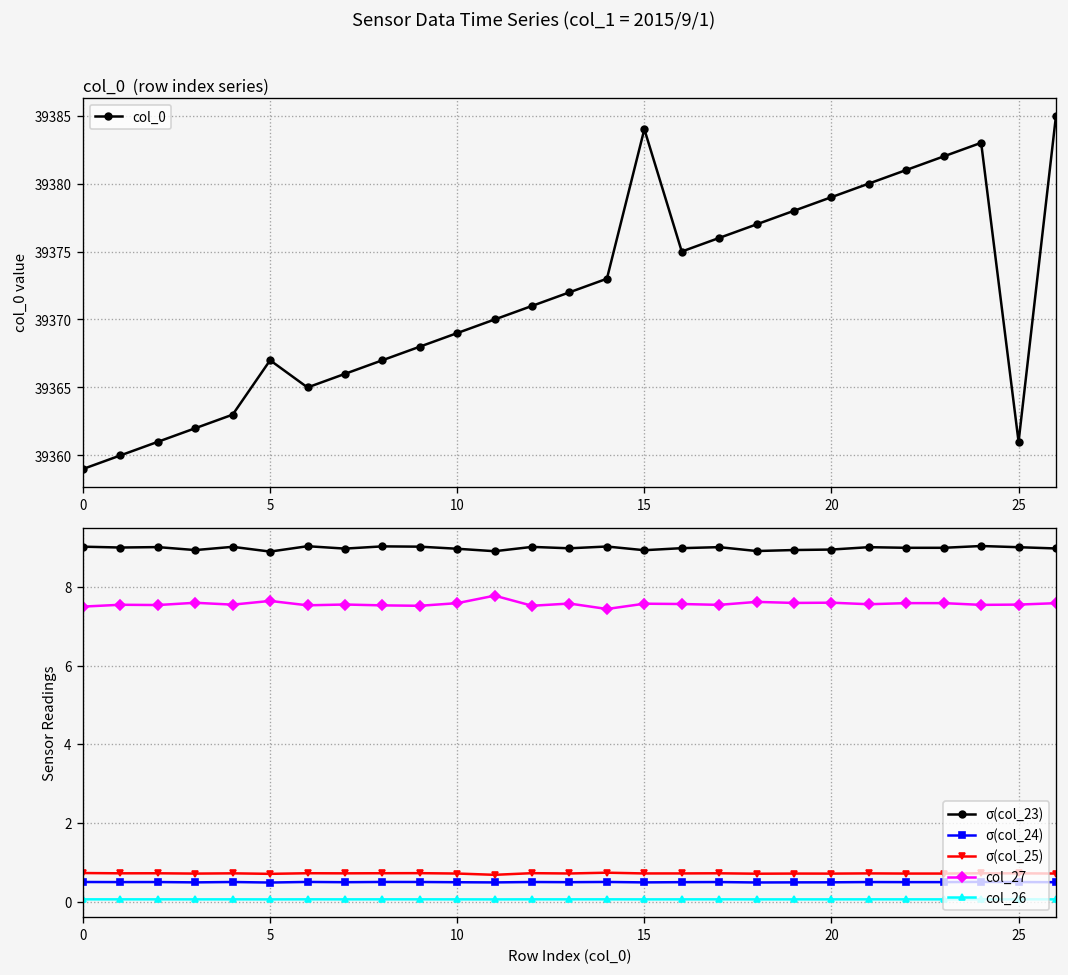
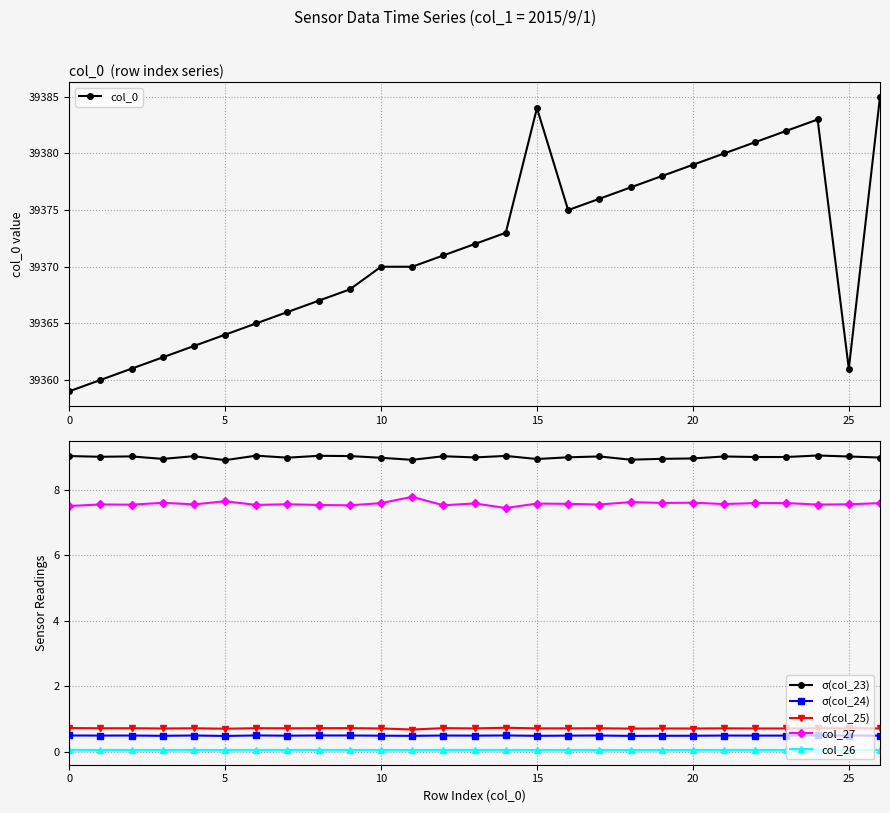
col_0 (row index series), 5: 39367 -> 39364
col_0 (row index series), 10: 39369 -> 39370
